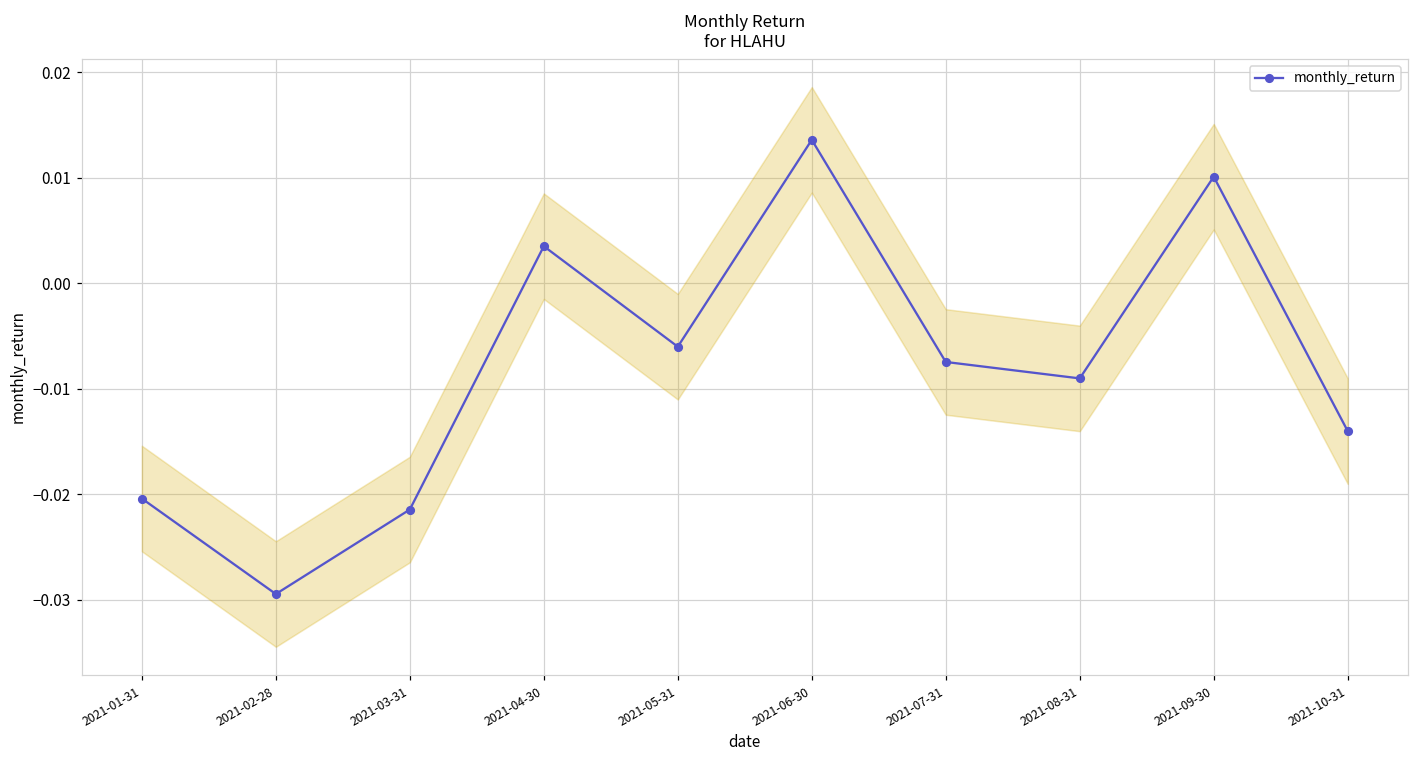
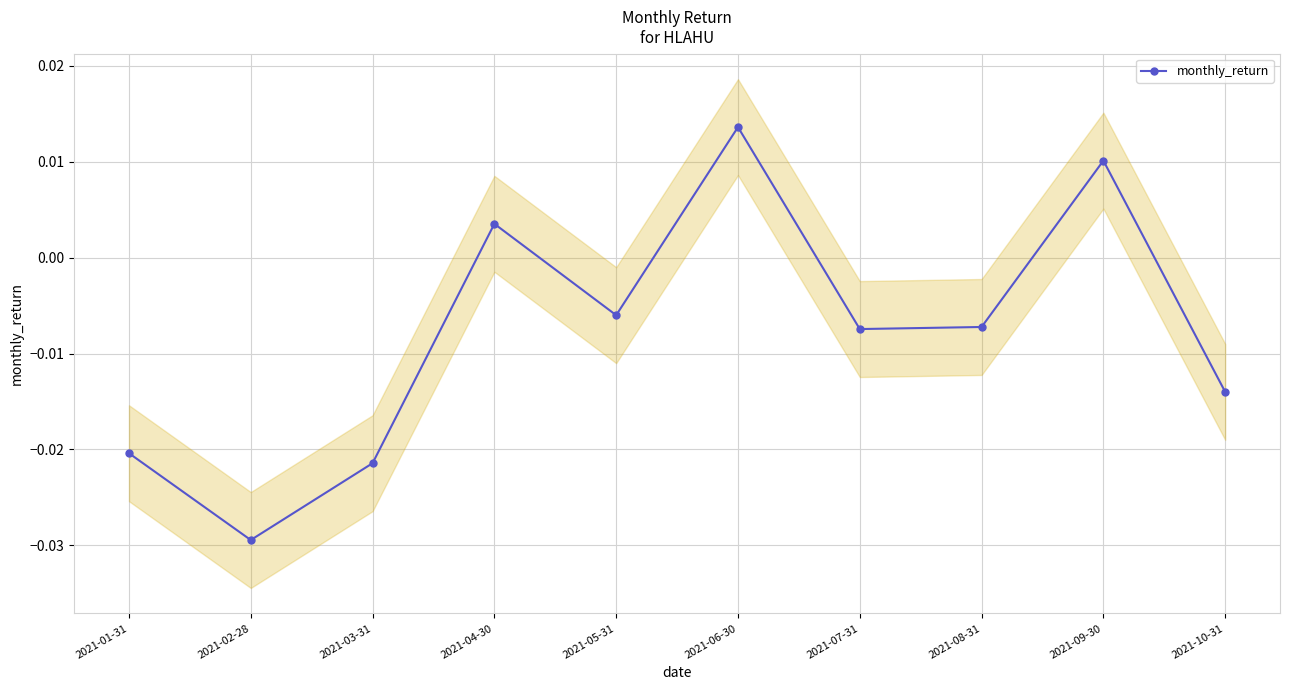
monthly_return, 2021-08-31: -0.009 -> -0.007
